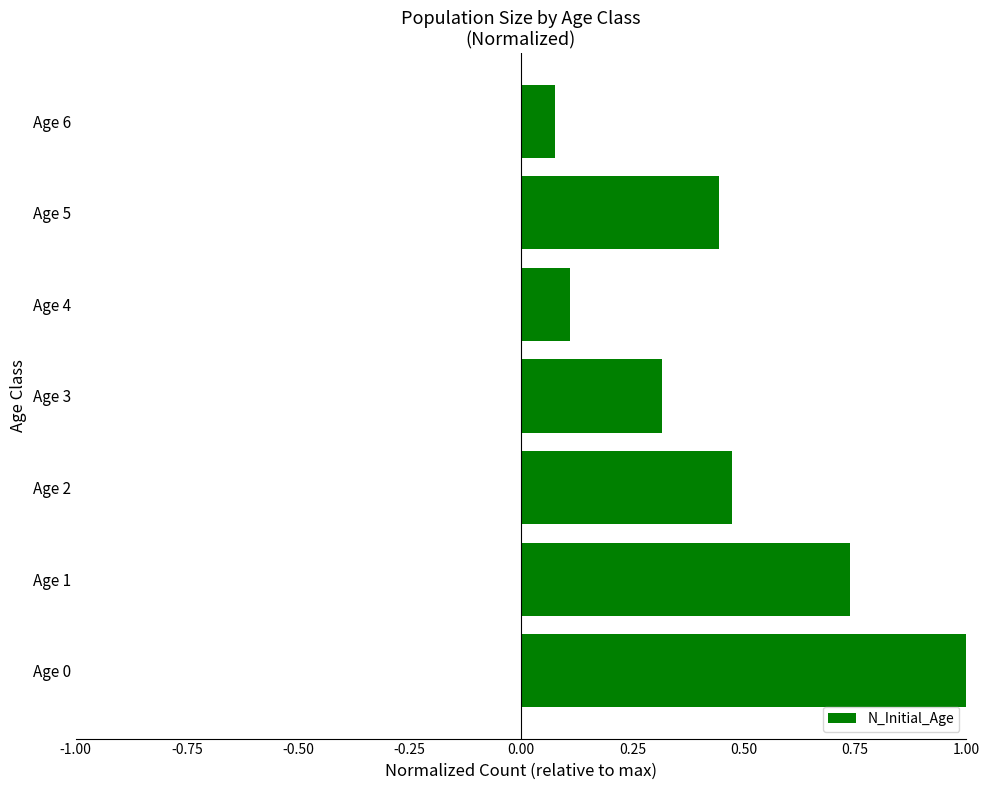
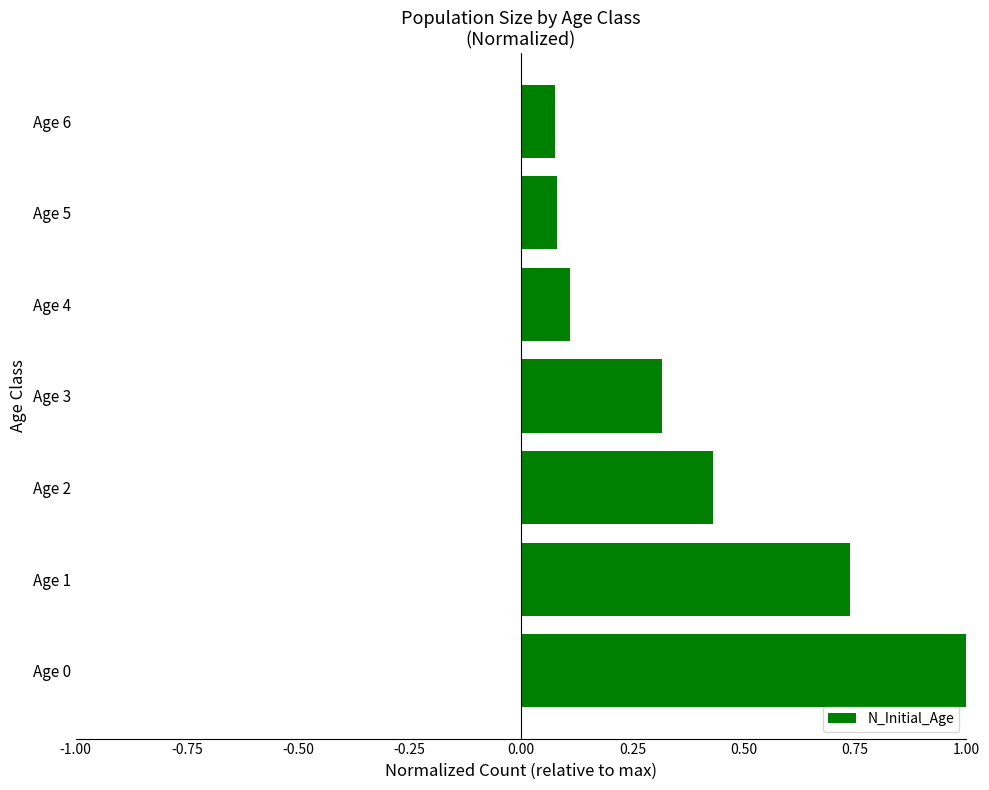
Age 5: 0.44 -> 0.08
Age 2: 0.47 -> 0.43
